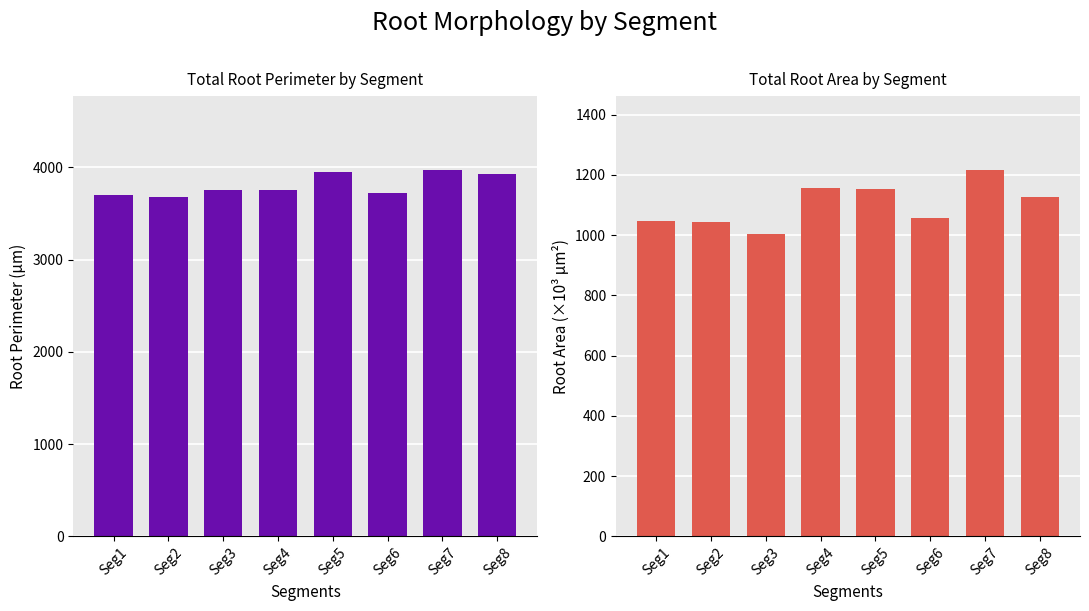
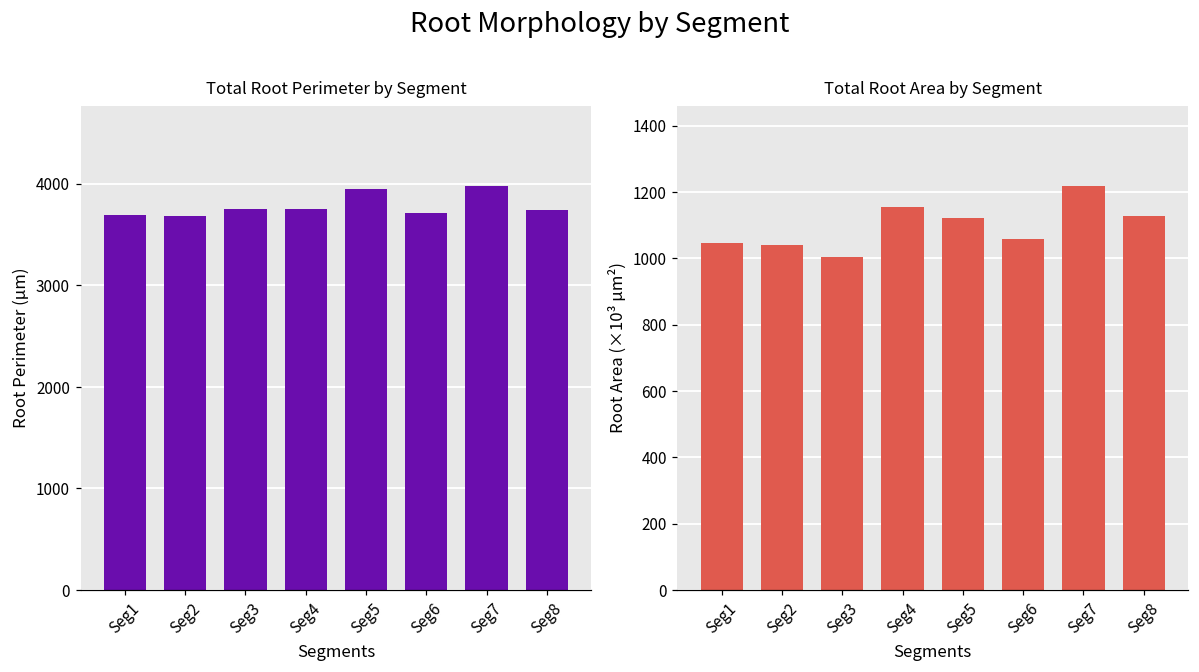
Total Root Perimeter by Segment, Seg8: 3900 -> 3700
Total Root Area by Segment, Seg5: 1150 -> 1120
